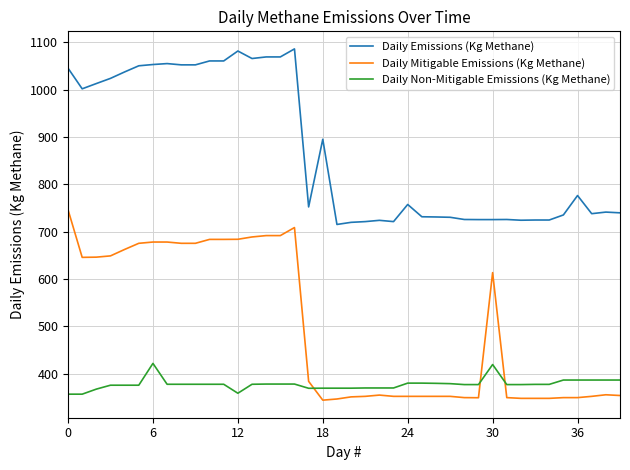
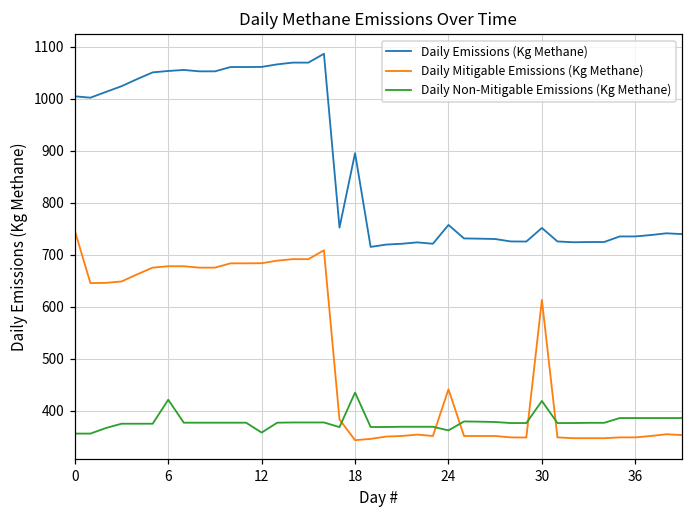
Daily Emissions (Kg Methane), 0: 1050 -> 1000
Daily Emissions (Kg Methane), 12: 1080 -> 1060
Daily Non-Mitigable Emissions (Kg Methane), 18: 370 -> 440
Daily Mitigable Emissions (Kg Methane), 24: 350 -> 440
Daily Non-Mitigable Emissions (Kg Methane), 24: 380 -> 360
Daily Emissions (Kg Methane), 30: 730 -> 750
Daily Emissions (Kg Methane), 36: 780 -> 740
